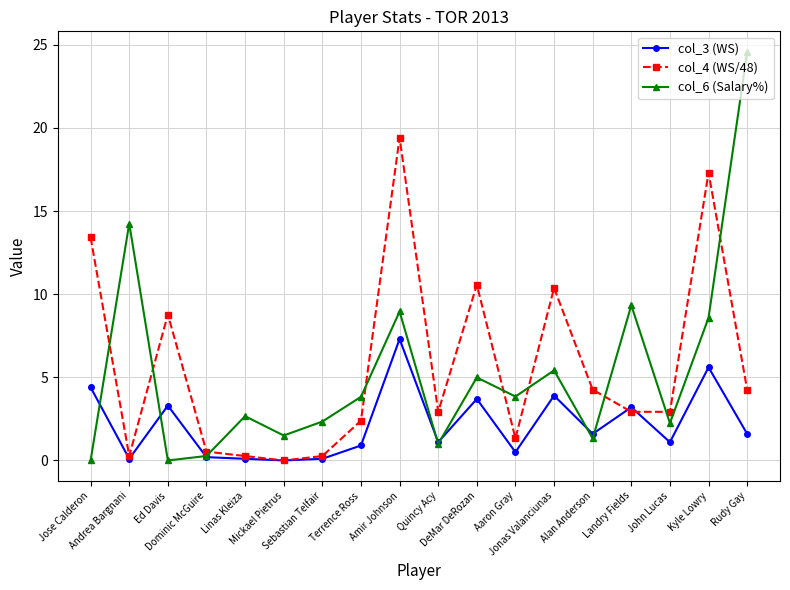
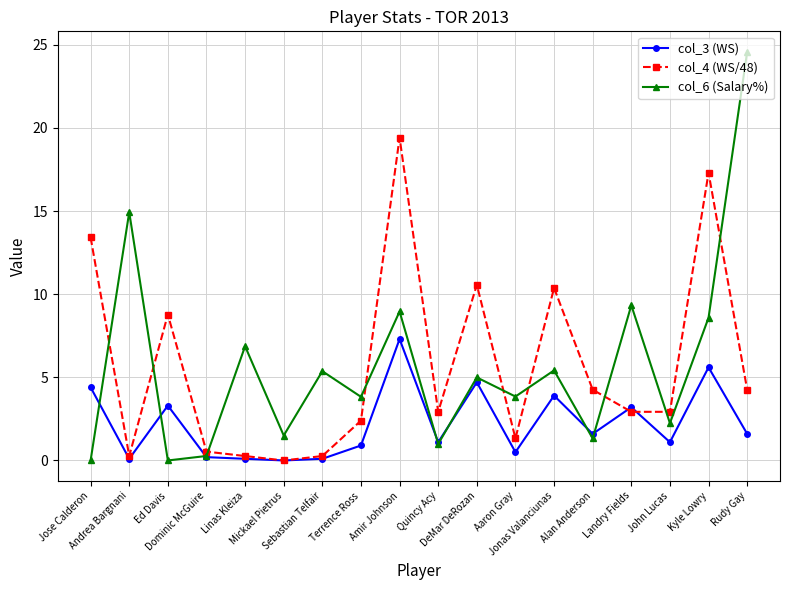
col_6 (Salary%), Andrea Bargnani: 14.2 -> 14.9
col_6 (Salary%), Linas Kleiza: 2.7 -> 6.9
col_6 (Salary%), Sebastian Telfair: 2.3 -> 5.4
col_3 (WS), DeMar DeRozan: 3.7 -> 4.7
